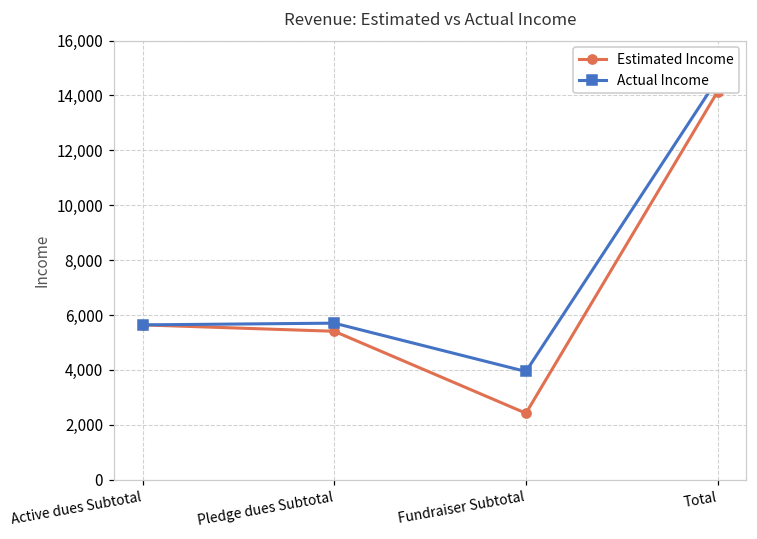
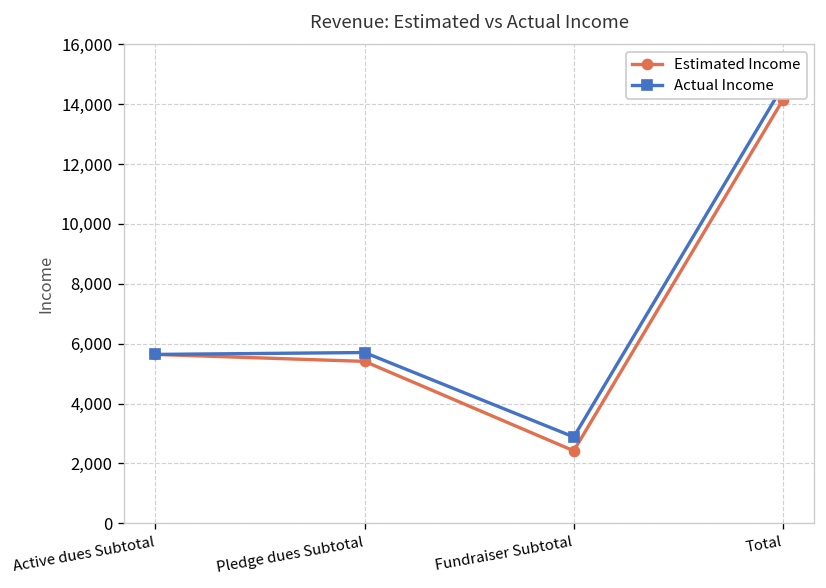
Actual Income, Fundraiser Subtotal: 3,900 -> 2,900
